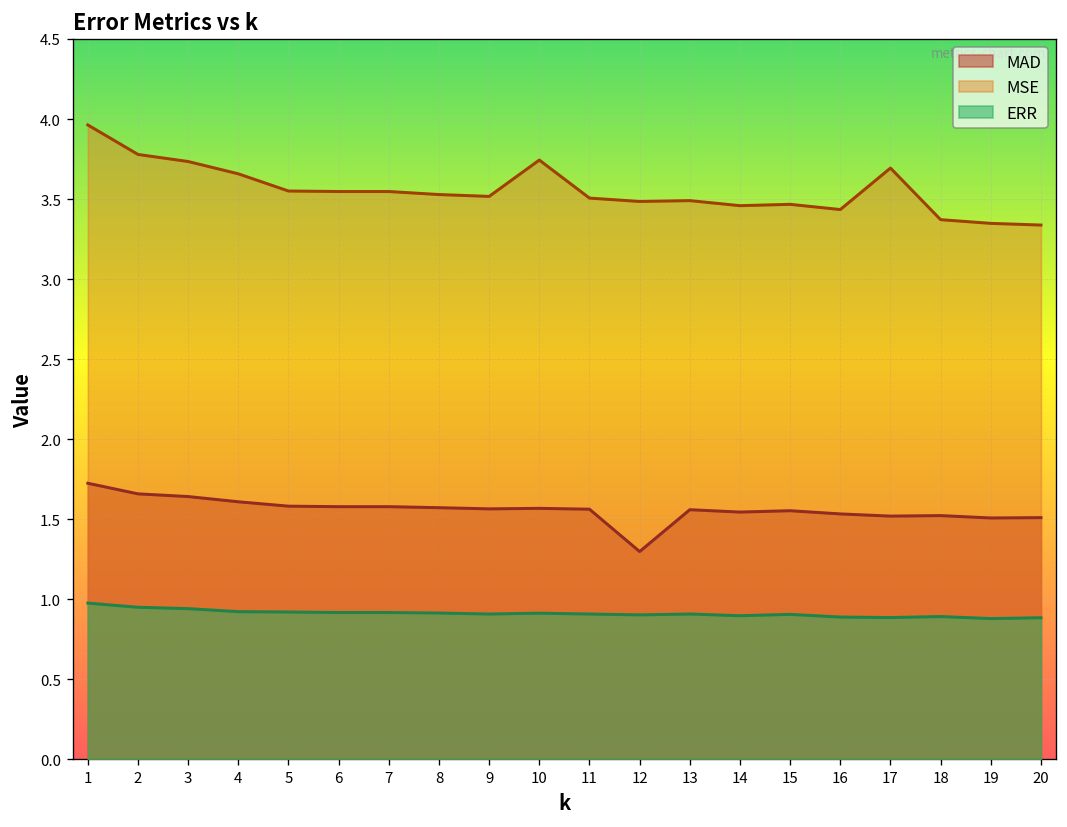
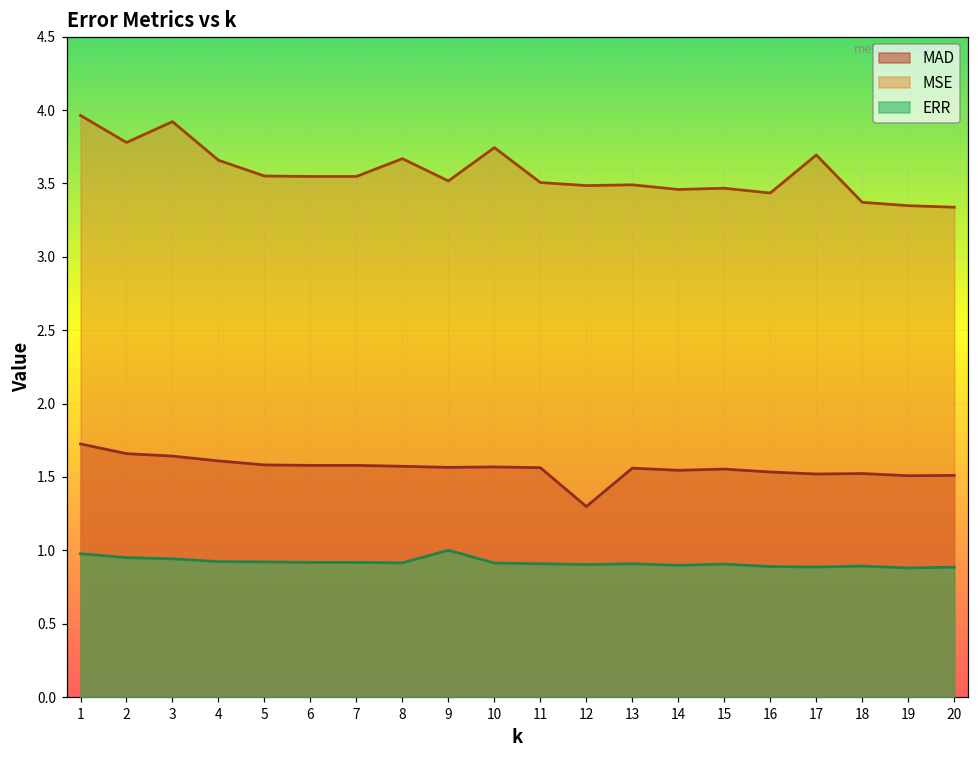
MSE, 3: 3.73 -> 3.92
MSE, 8: 3.53 -> 3.67
ERR, 9: 0.91 -> 1.00
